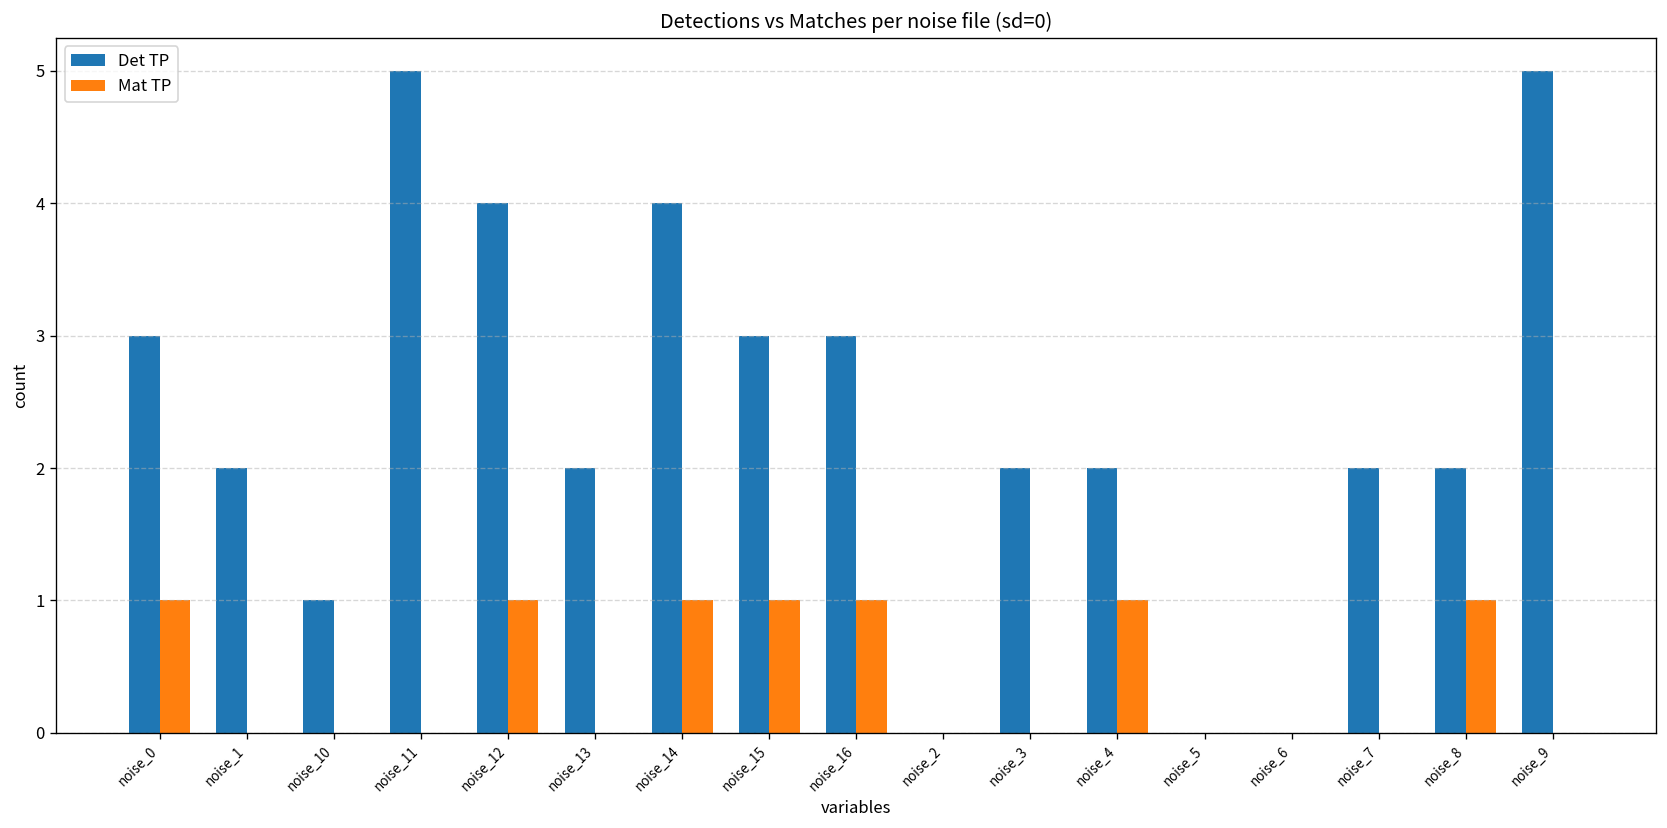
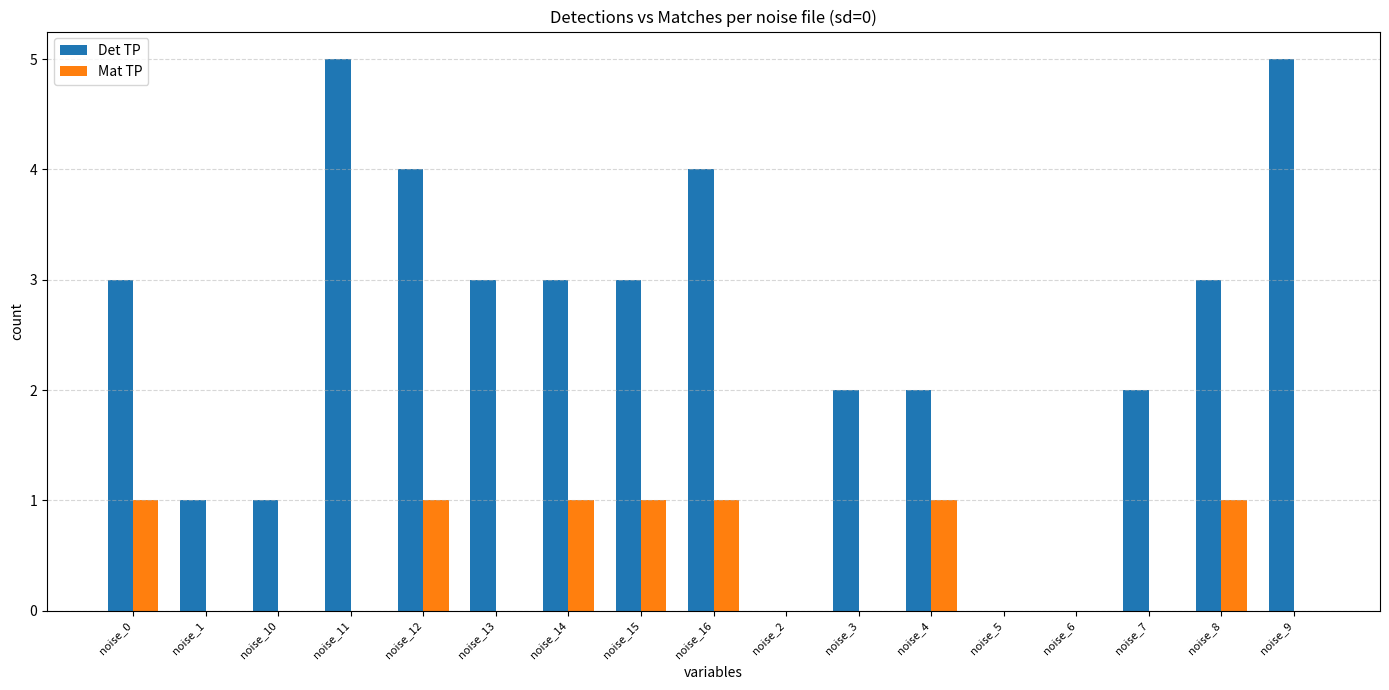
Det TP, noise_1: 2 -> 1
Det TP, noise_13: 2 -> 3
Det TP, noise_14: 4 -> 3
Det TP, noise_16: 3 -> 4
Det TP, noise_8: 2 -> 3
